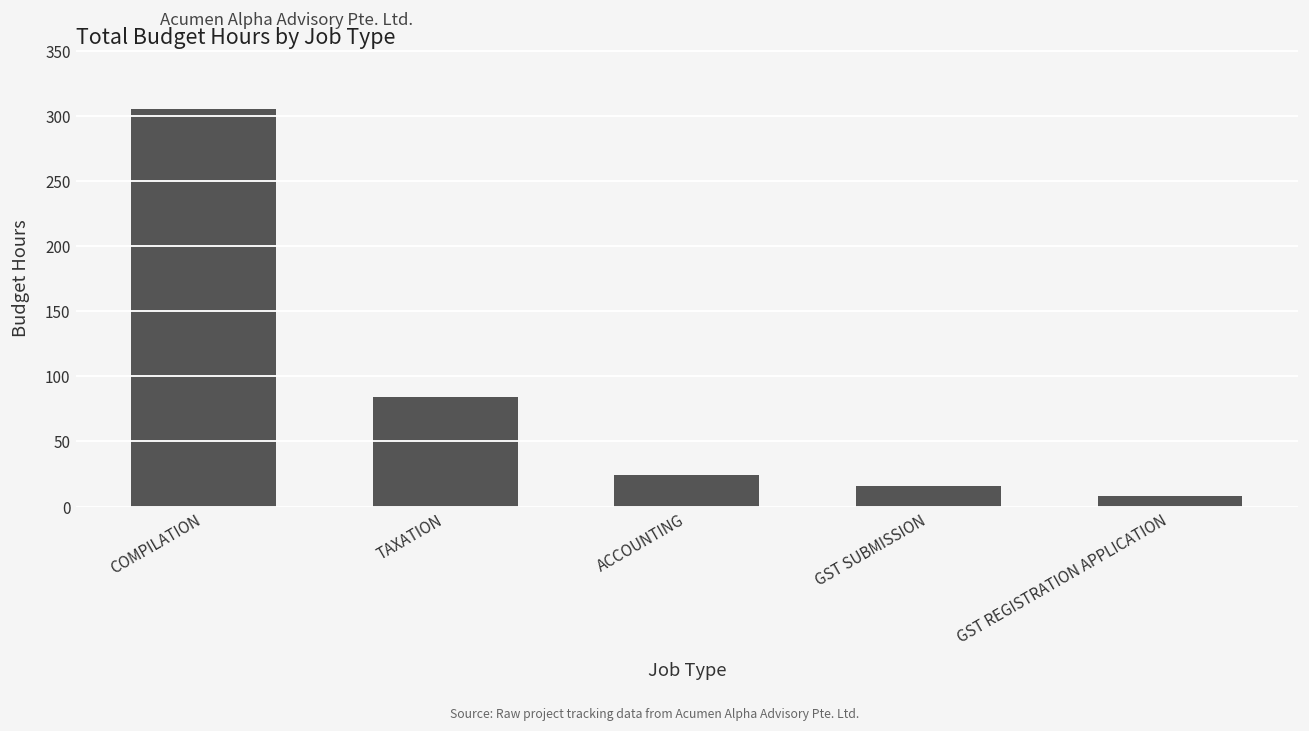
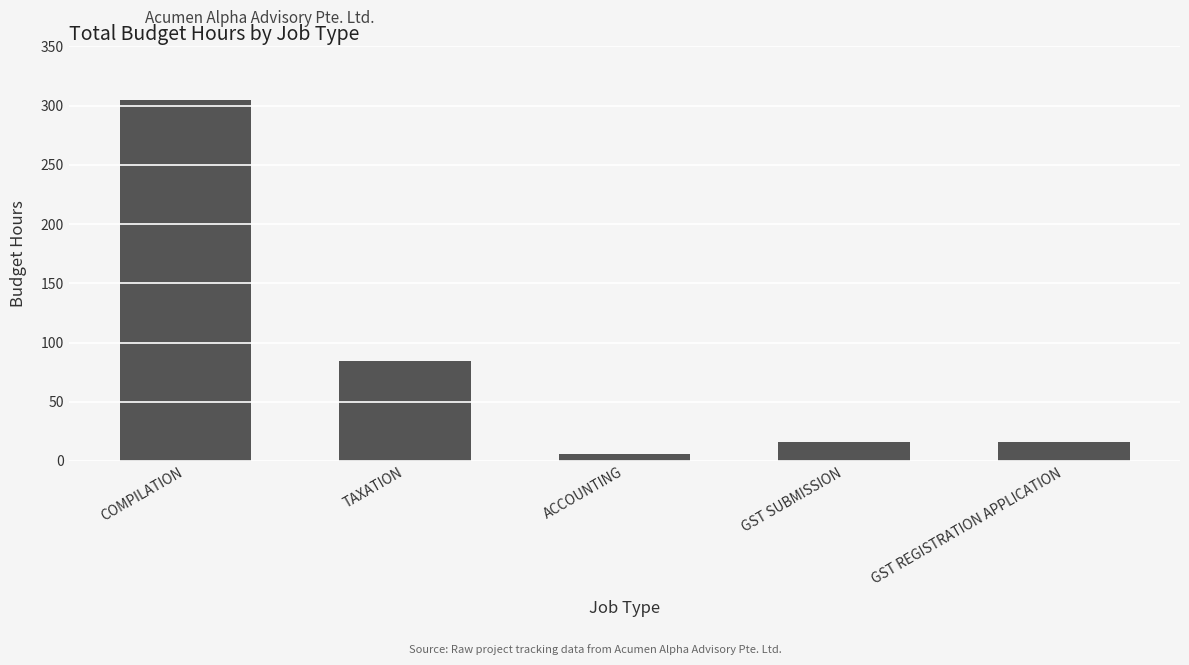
ACCOUNTING: 24 -> 6
GST REGISTRATION APPLICATION: 8 -> 16
